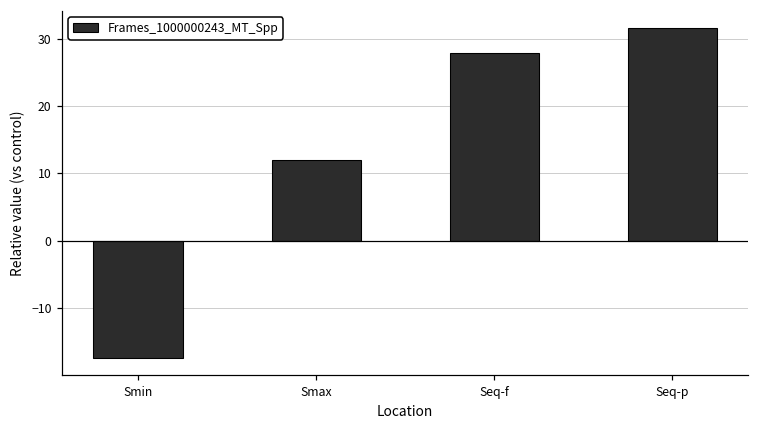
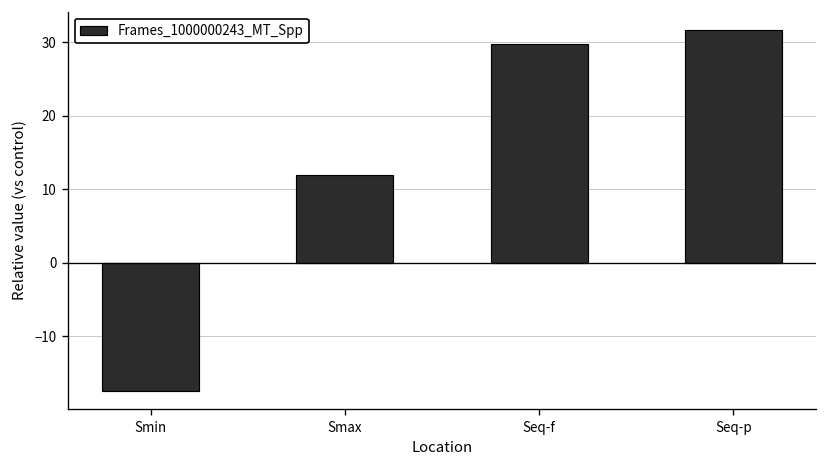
Seq-f: 28 -> 30
